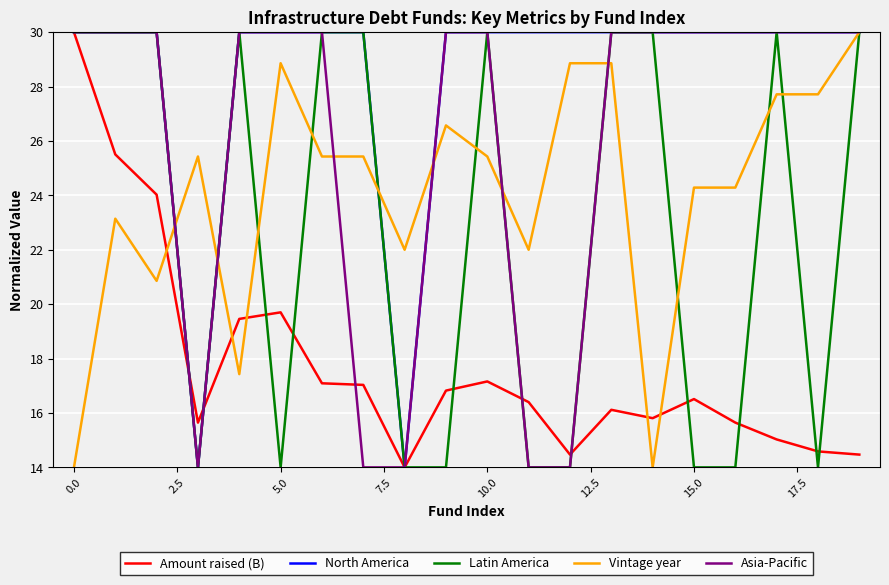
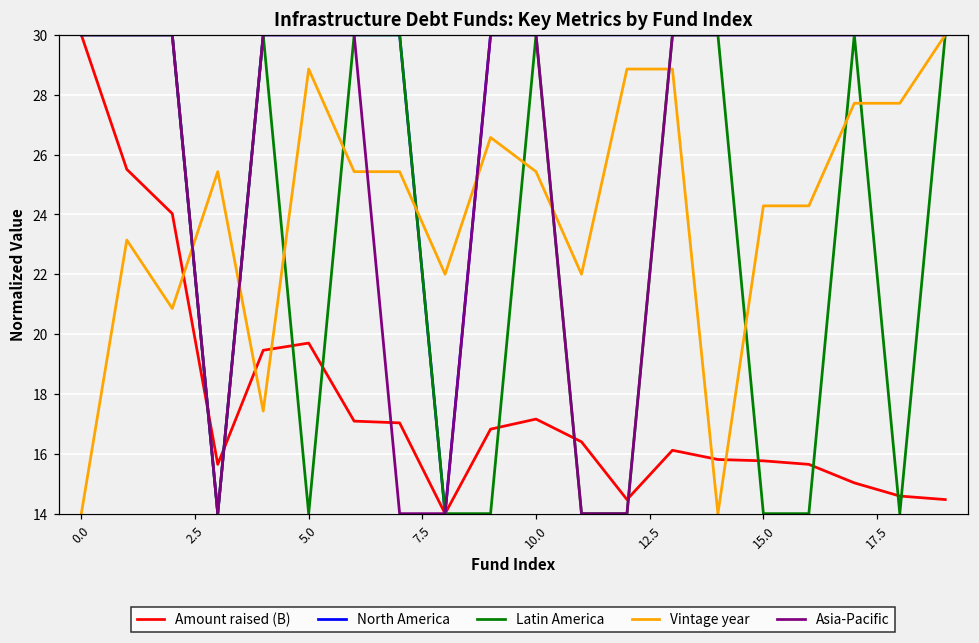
Amount raised (B), 15.0: 16.5 -> 15.8
